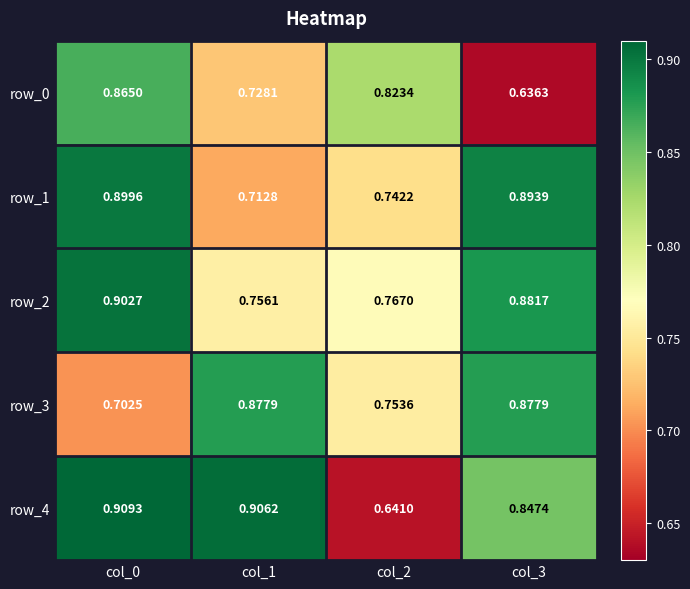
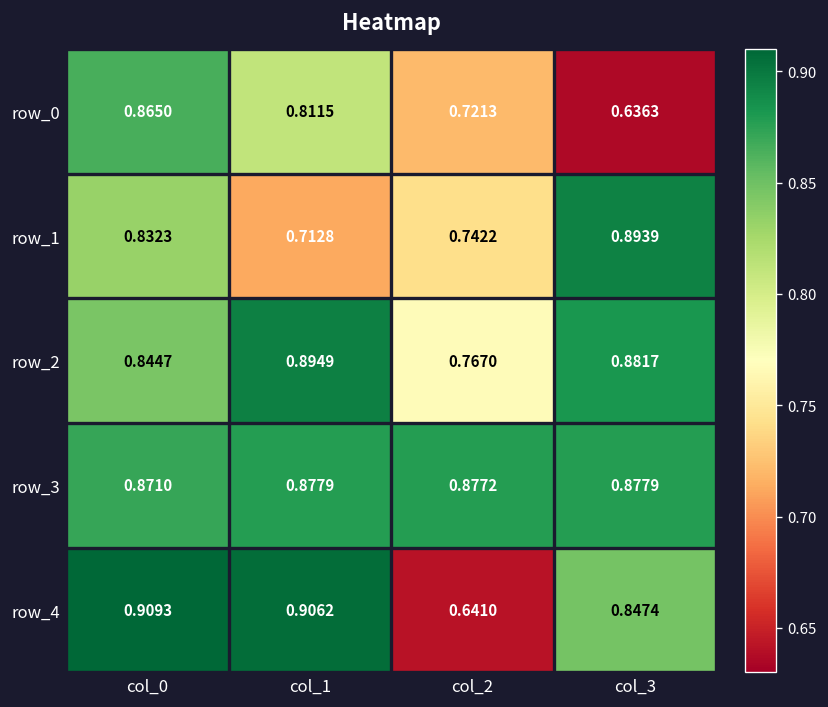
row_0, col_1: 0.7281 -> 0.8115
row_0, col_2: 0.8234 -> 0.7213
row_1, col_0: 0.8996 -> 0.8323
row_2, col_0: 0.9027 -> 0.8447
row_2, col_1: 0.7561 -> 0.8949
row_3, col_0: 0.7025 -> 0.8710
row_3, col_2: 0.7536 -> 0.8772
